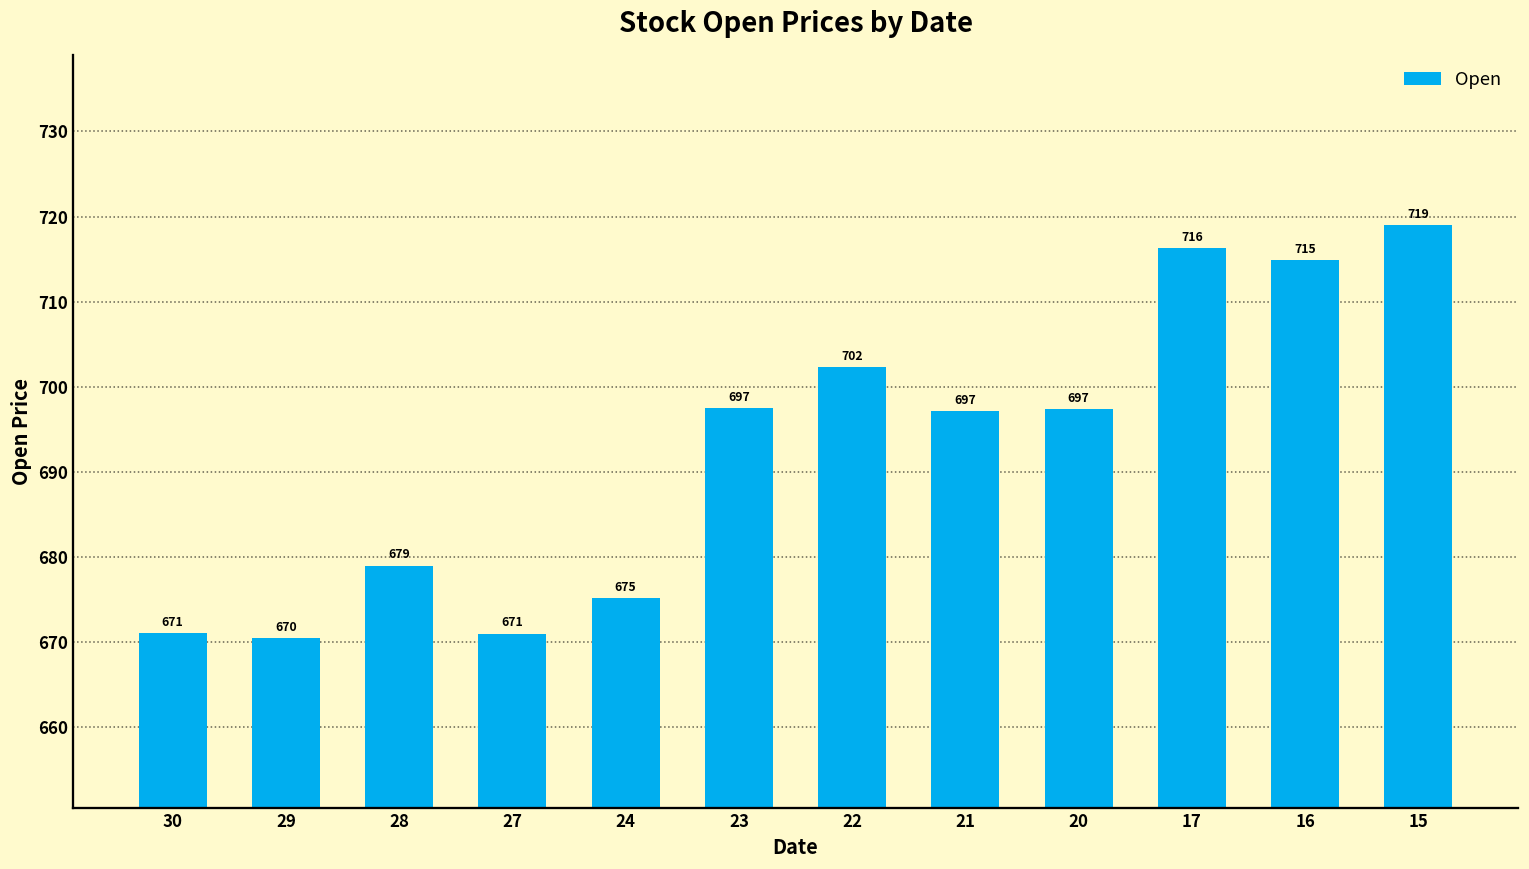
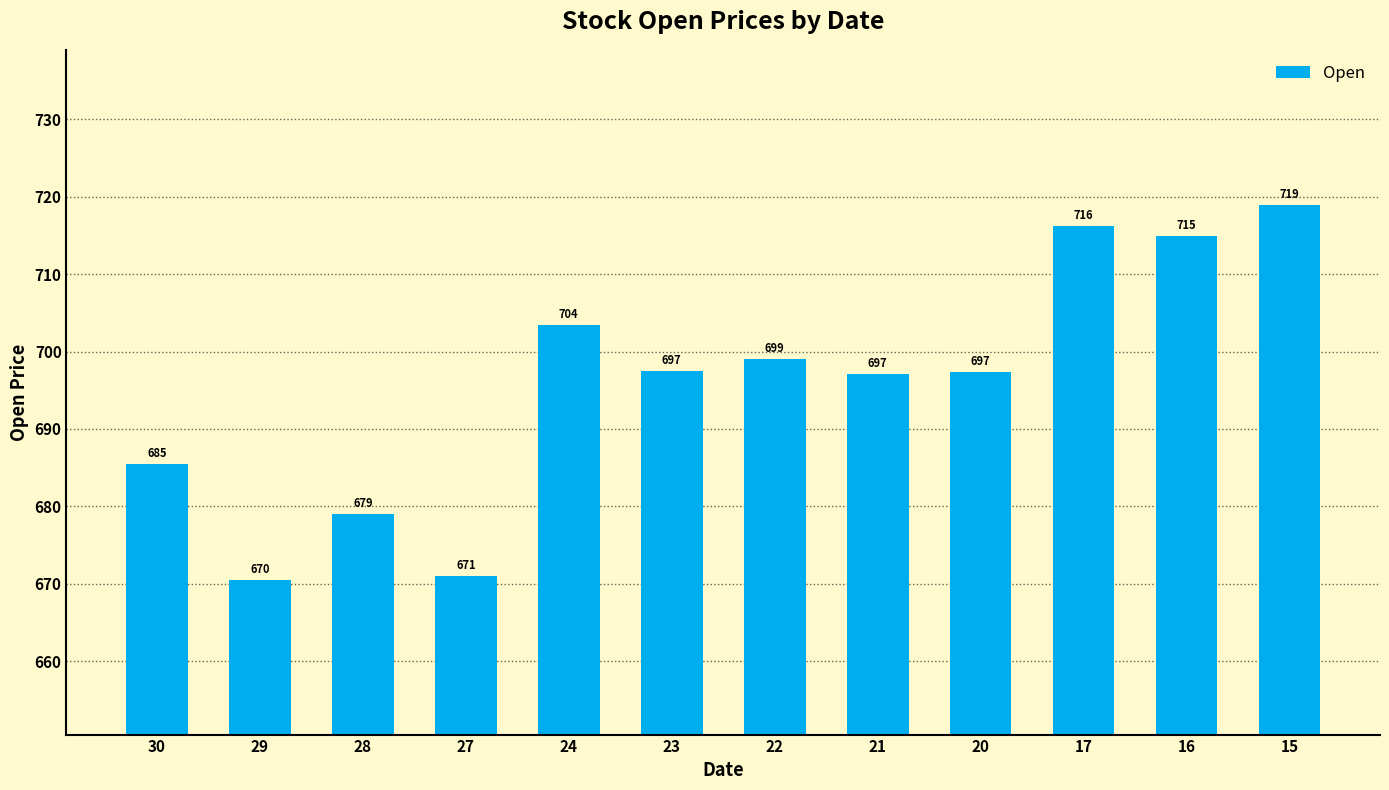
30: 671 -> 685
24: 675 -> 704
22: 702 -> 699
